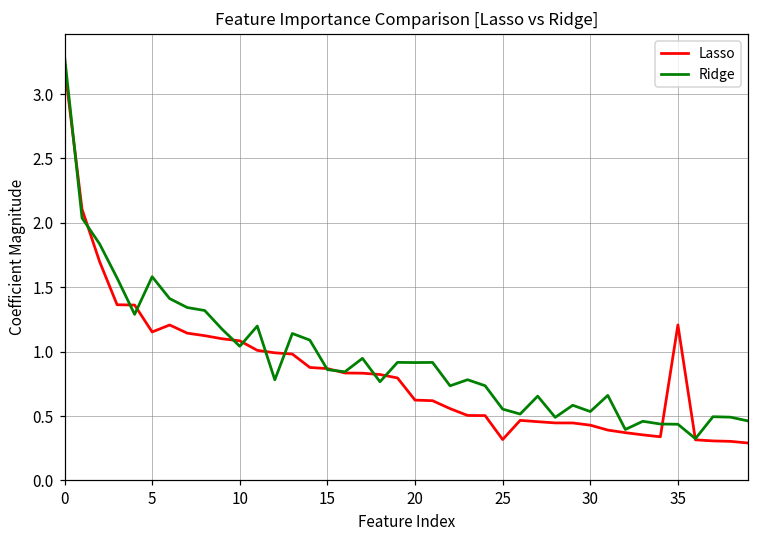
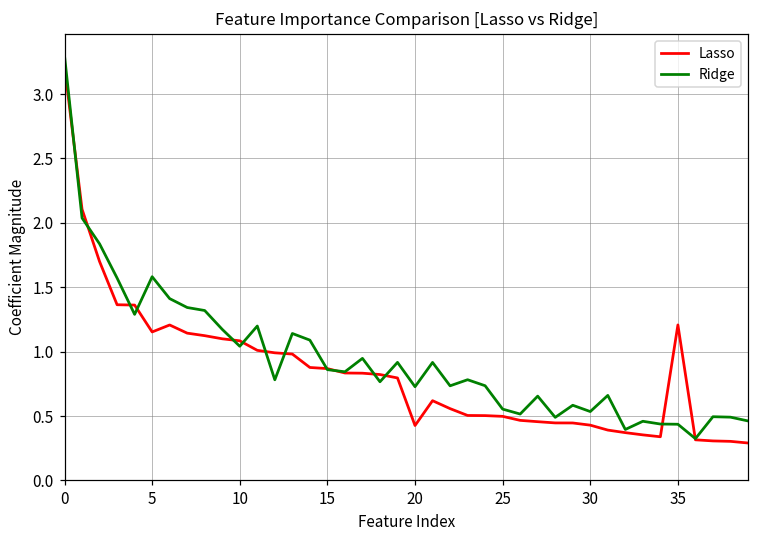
Lasso, 20: 0.62 -> 0.43
Ridge, 20: 0.92 -> 0.73
Lasso, 25: 0.32 -> 0.50
